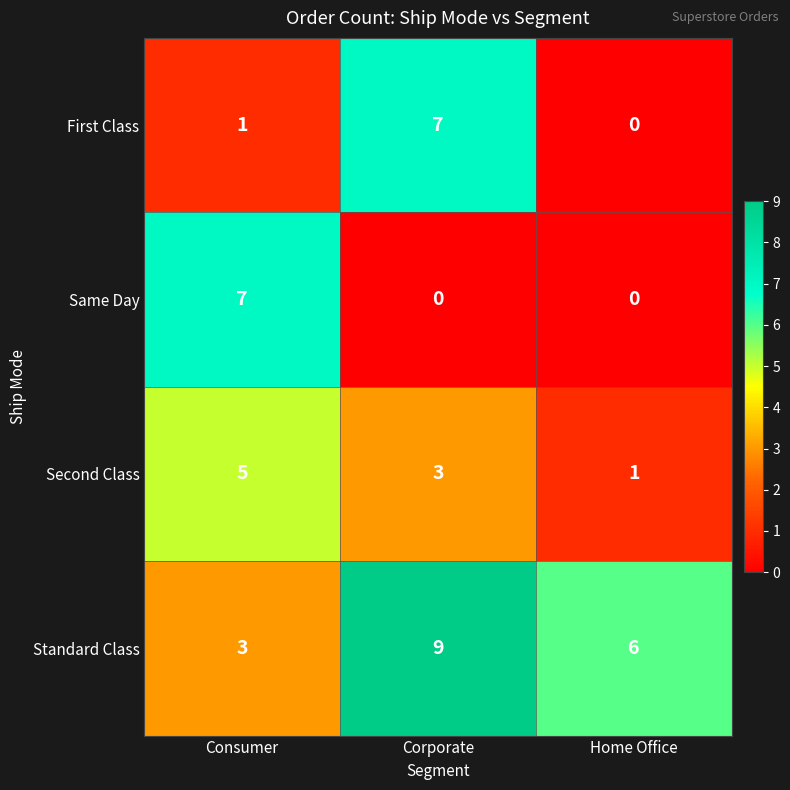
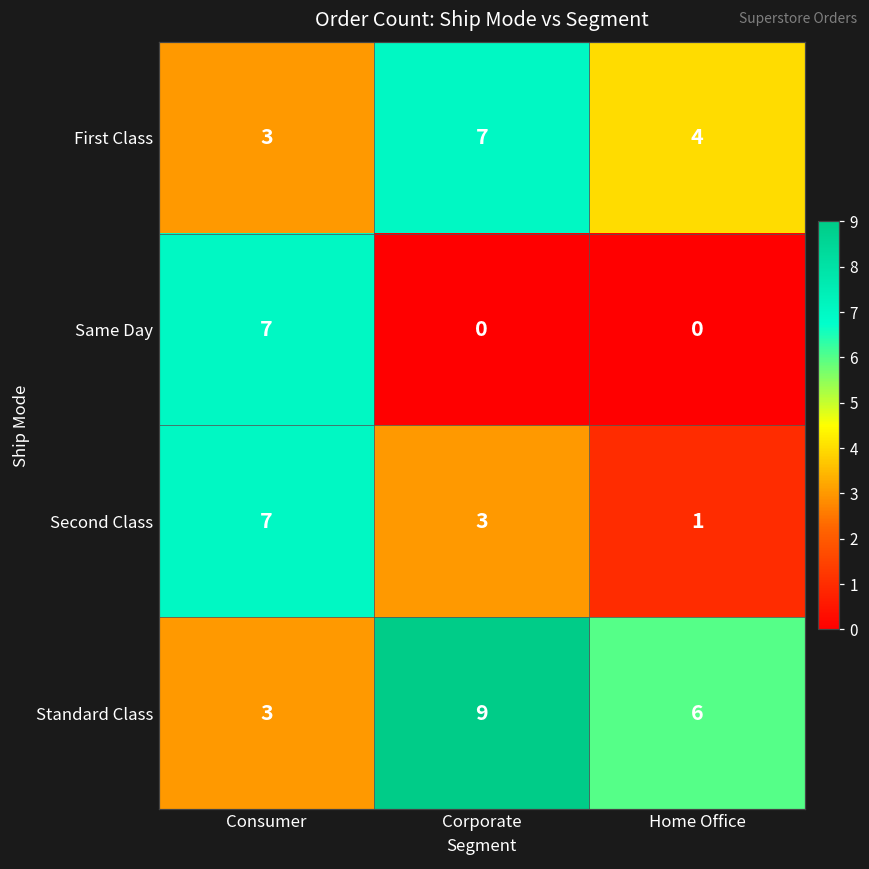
First Class, Consumer: 1 -> 3
First Class, Home Office: 0 -> 4
Second Class, Consumer: 5 -> 7
